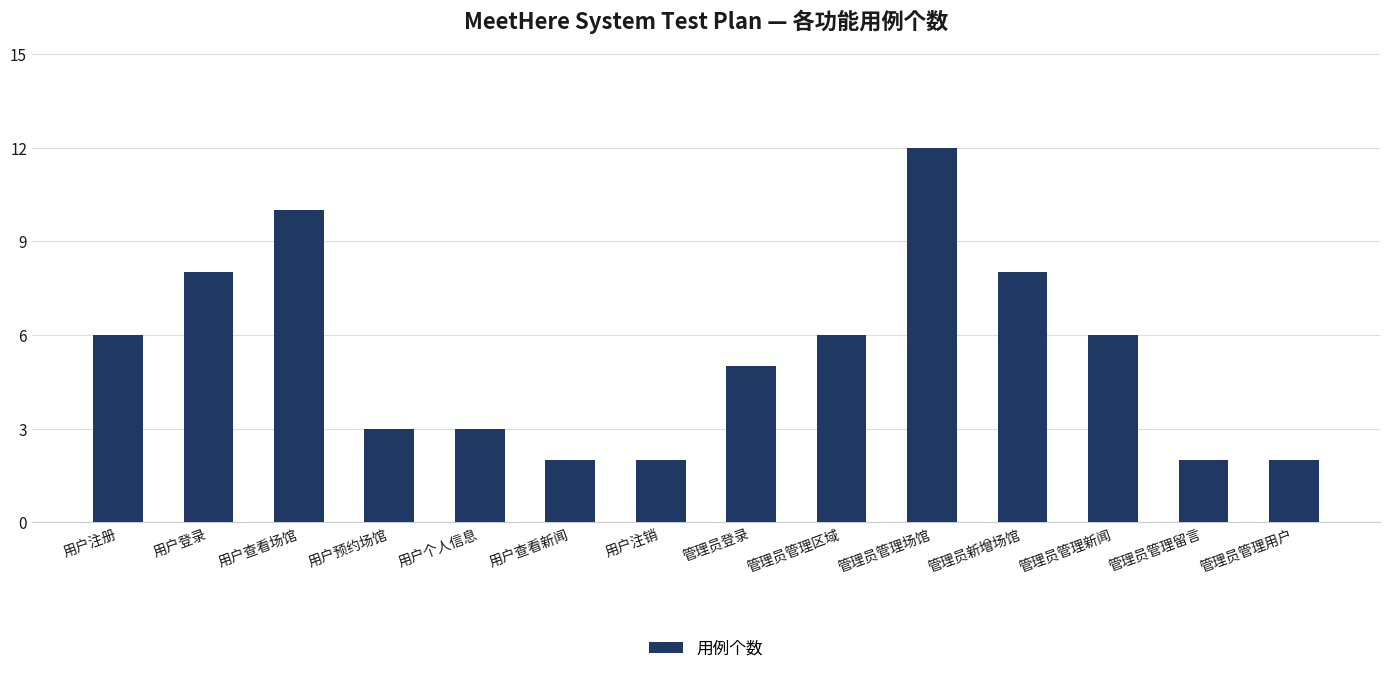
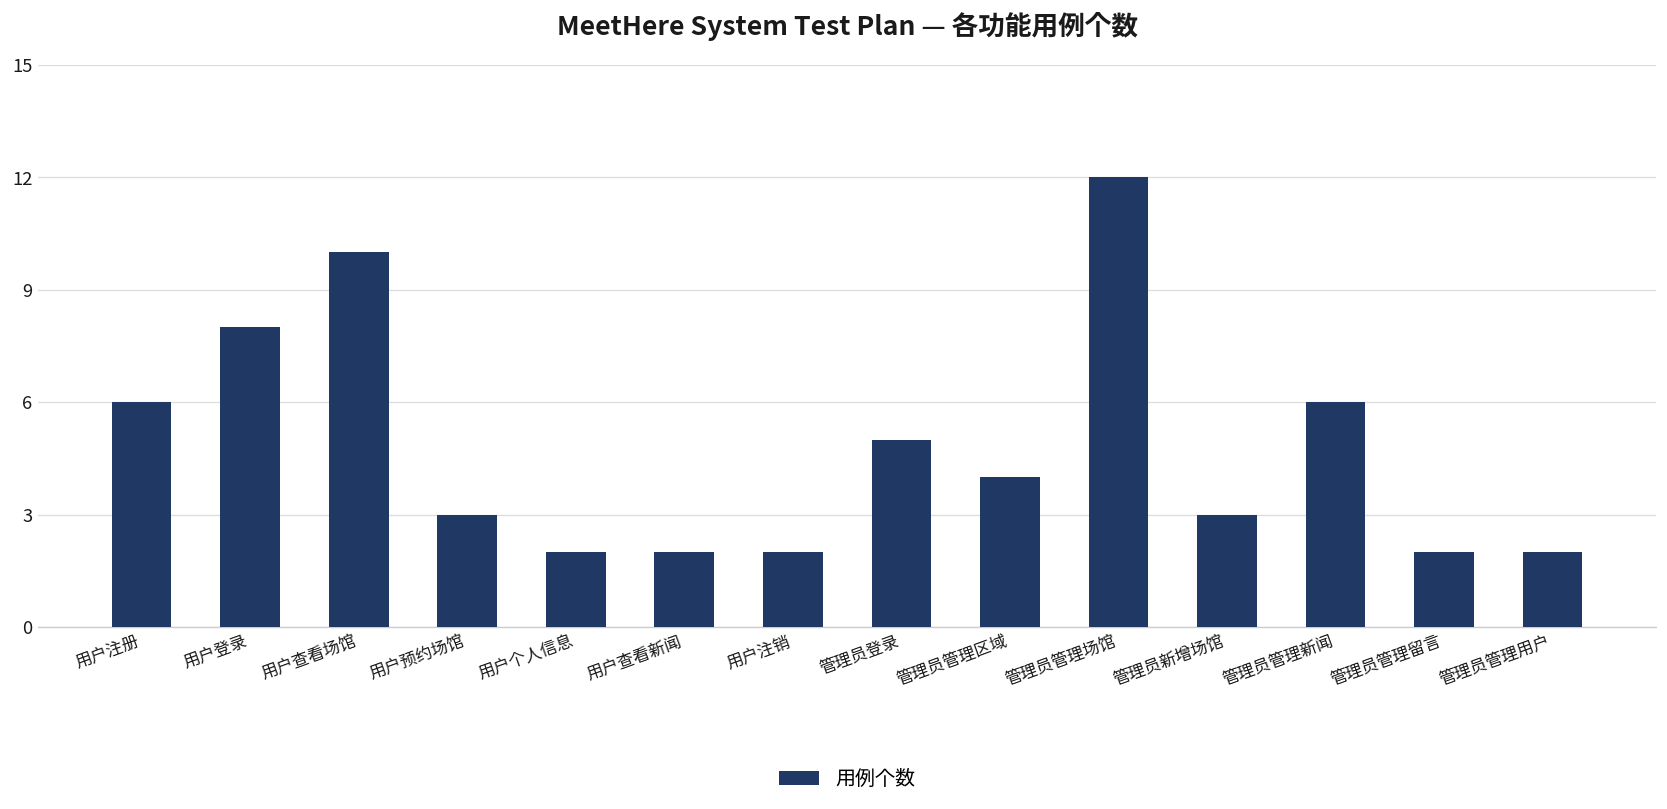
用户个人信息: 3 -> 2
管理员管理区域: 6 -> 4
管理员新增场馆: 8 -> 3
